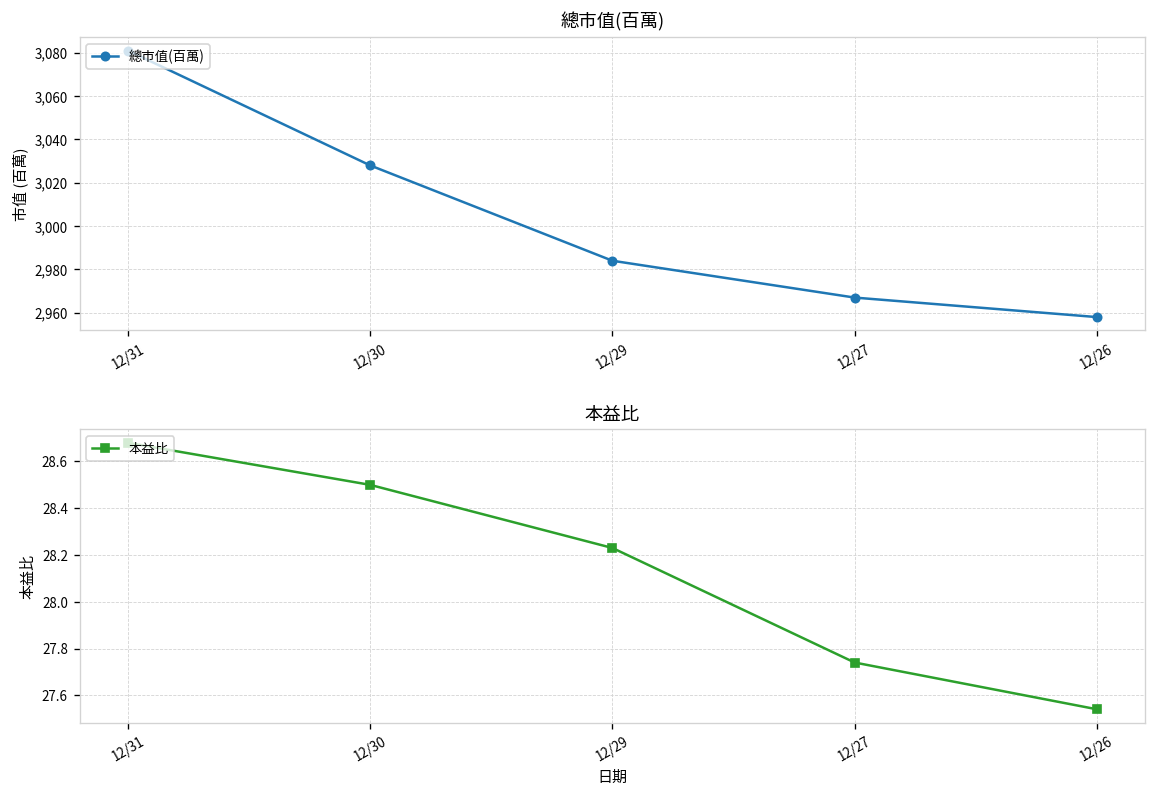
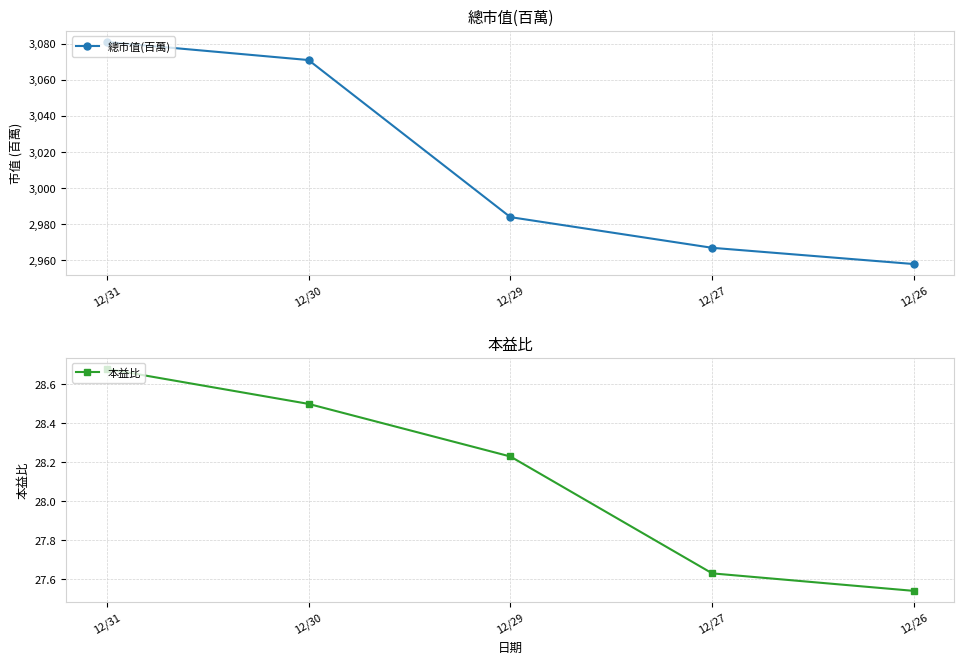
總市值(百萬), 12/30: 3,028 -> 3,071
本益比, 12/27: 27.74 -> 27.63
